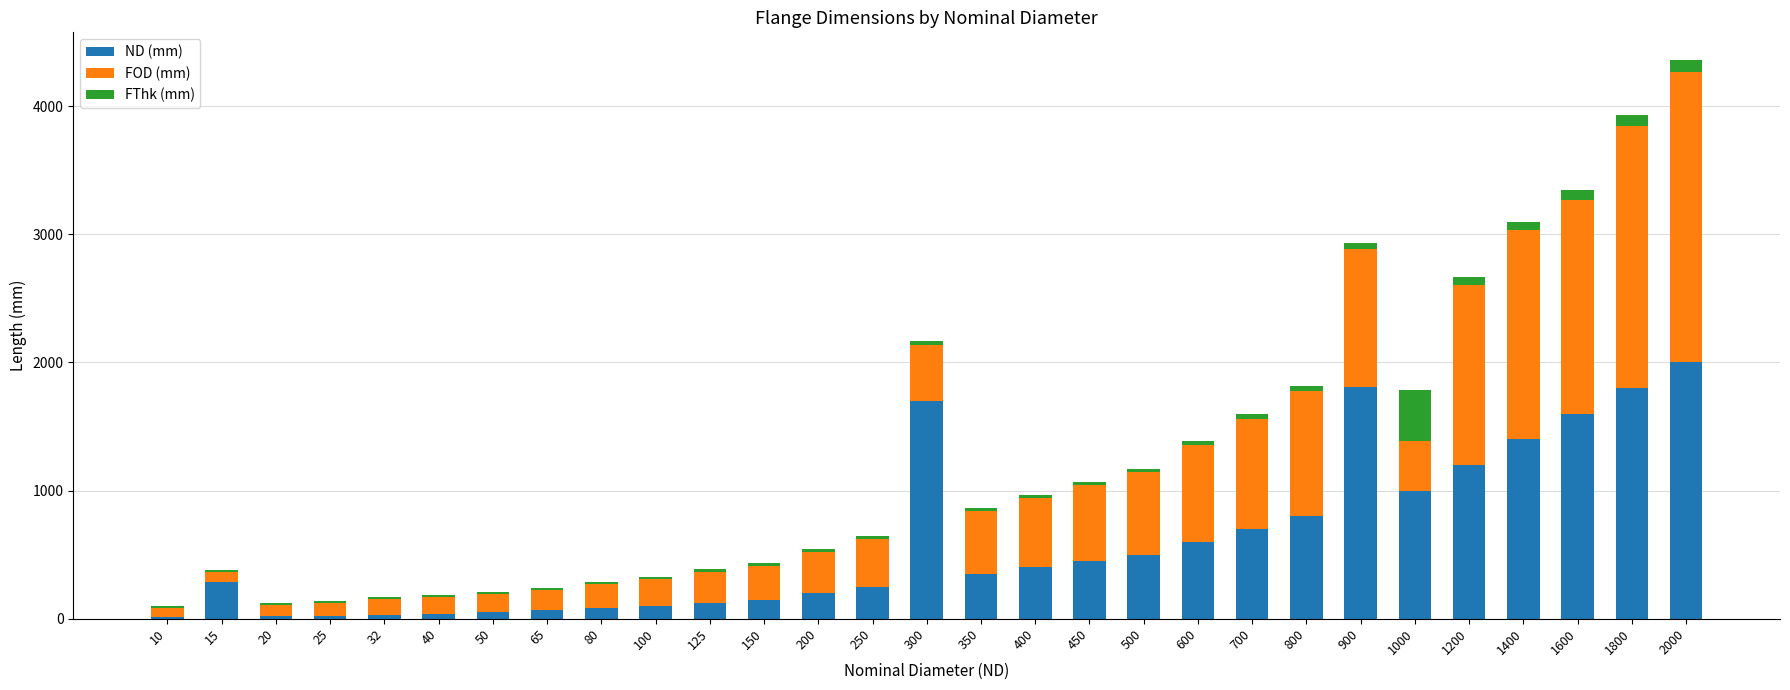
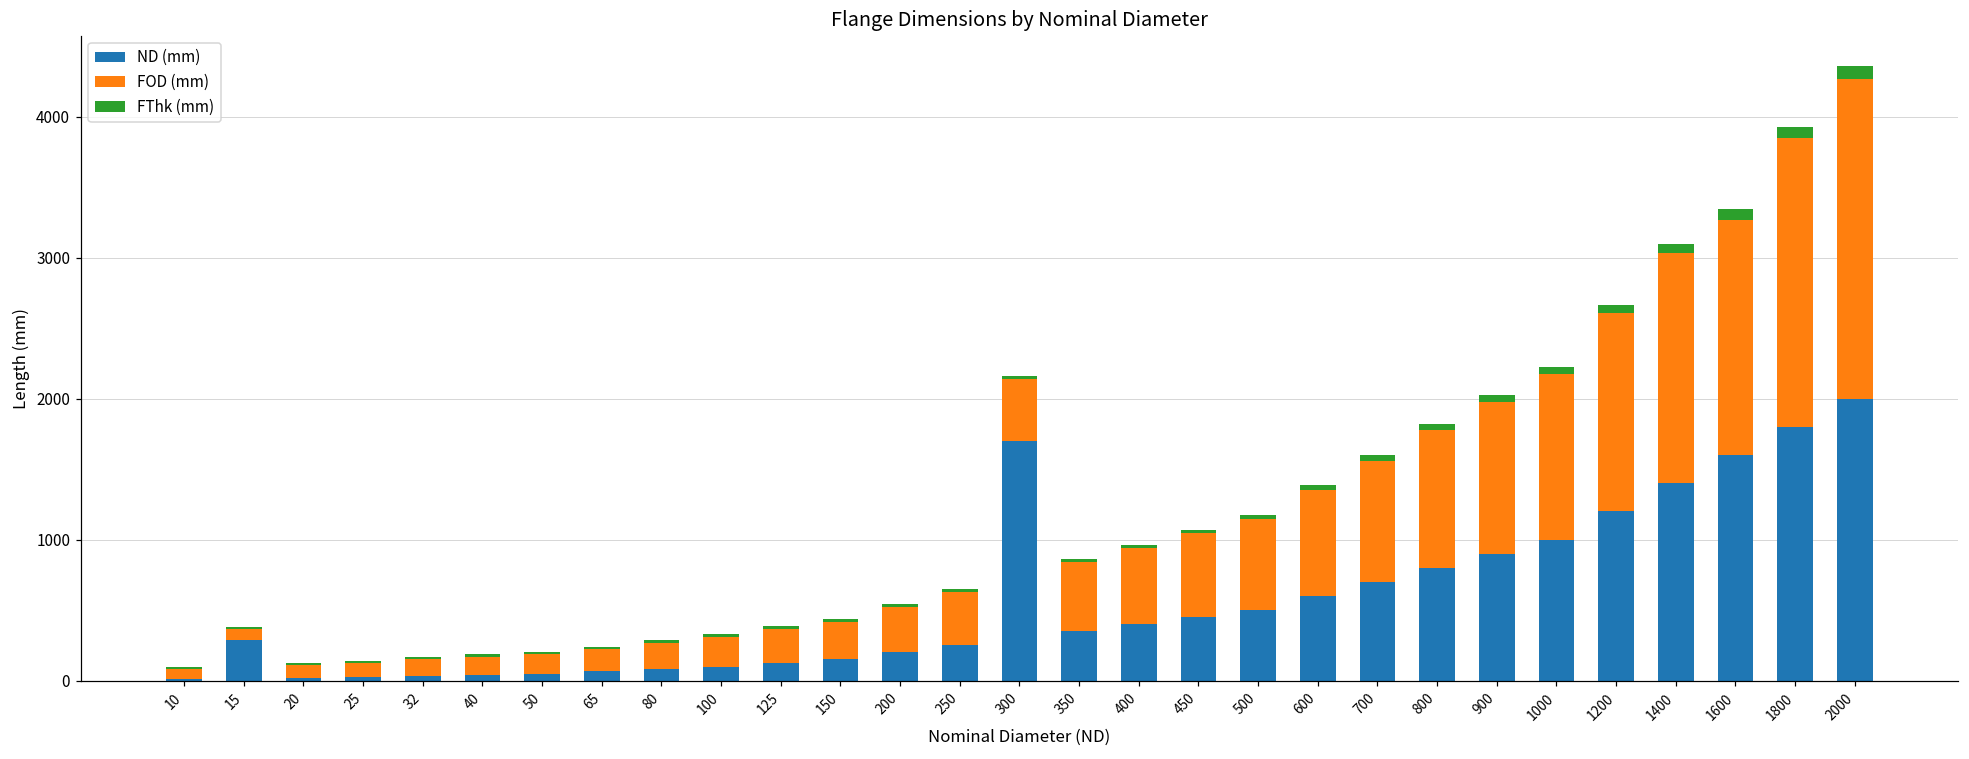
ND (mm), 900: 1810 -> 900
FOD (mm), 1000: 390 -> 1180
FThk (mm), 1000: 390 -> 50
